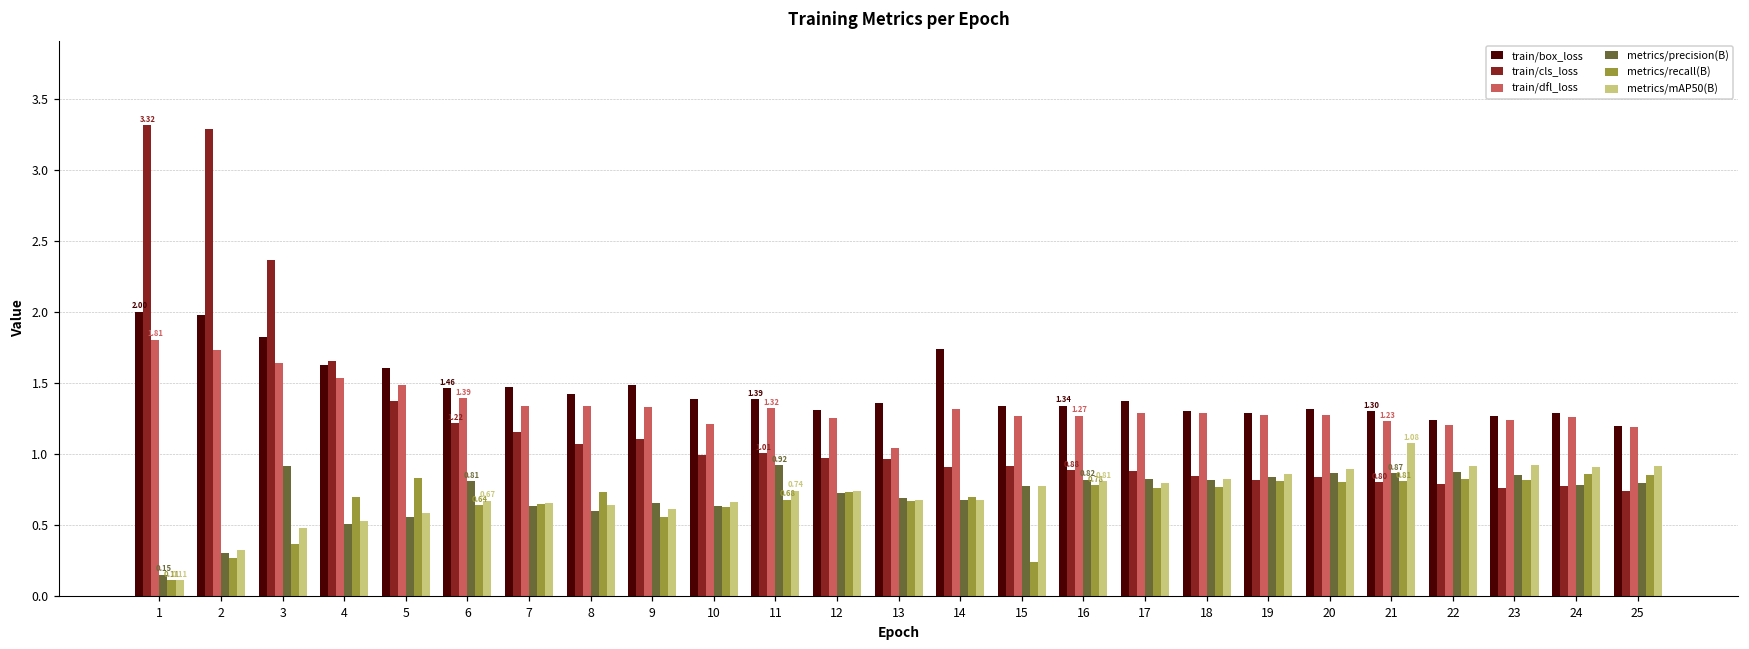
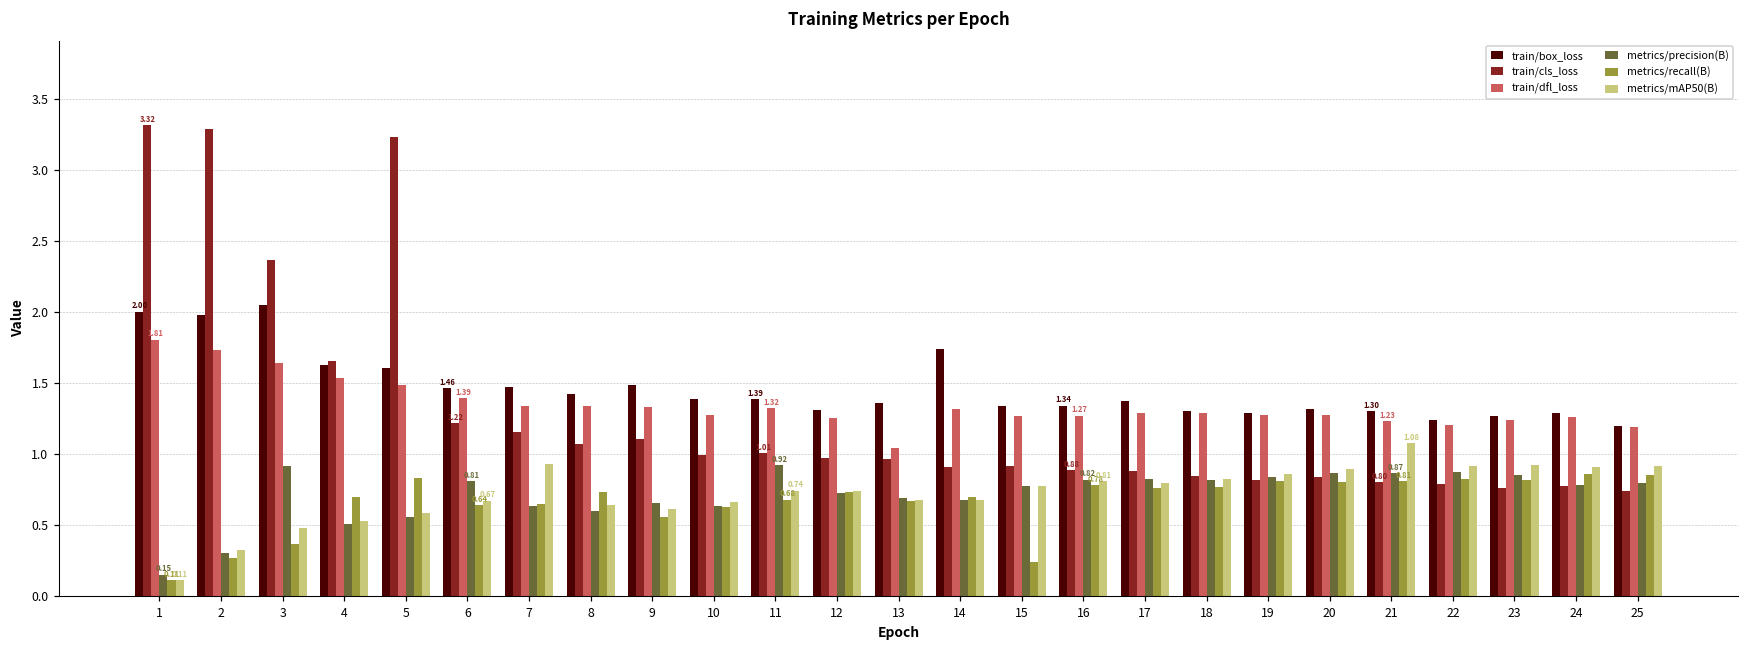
train/box_loss, 3: 1.83 -> 2.05
train/cls_loss, 5: 1.37 -> 3.23
metrics/mAP50(B), 7: 0.65 -> 0.93
train/dfl_loss, 10: 1.21 -> 1.28
